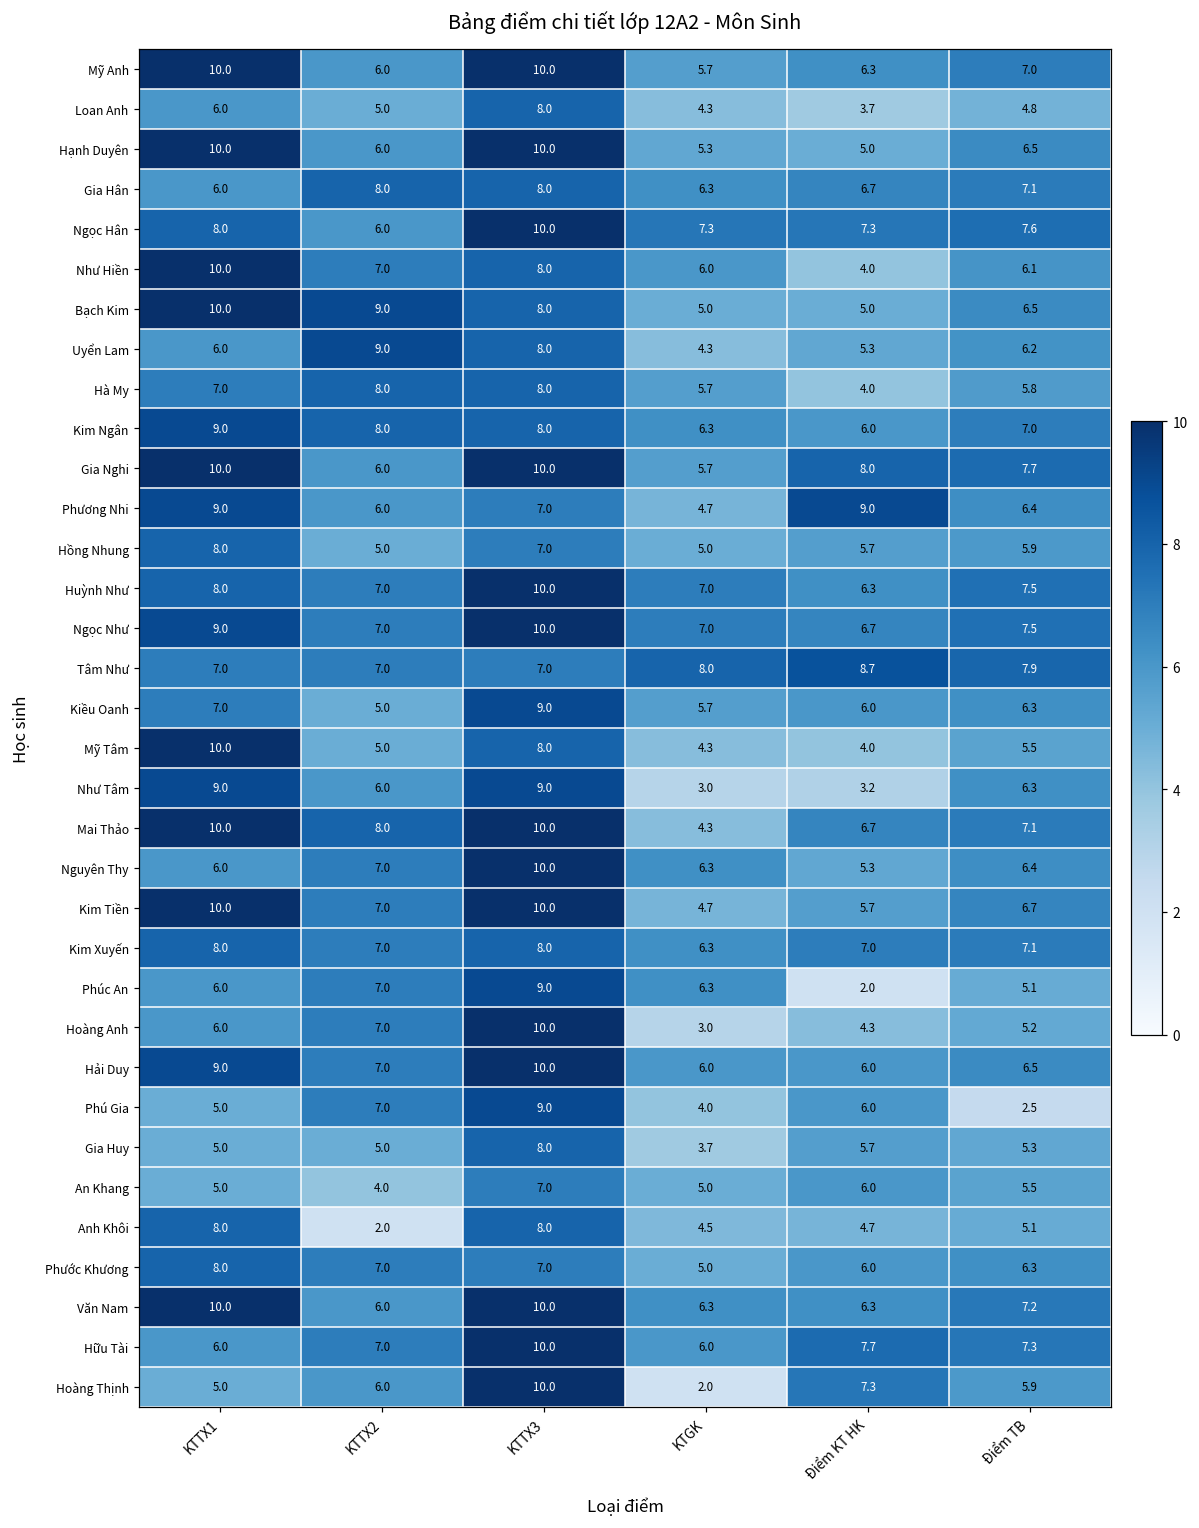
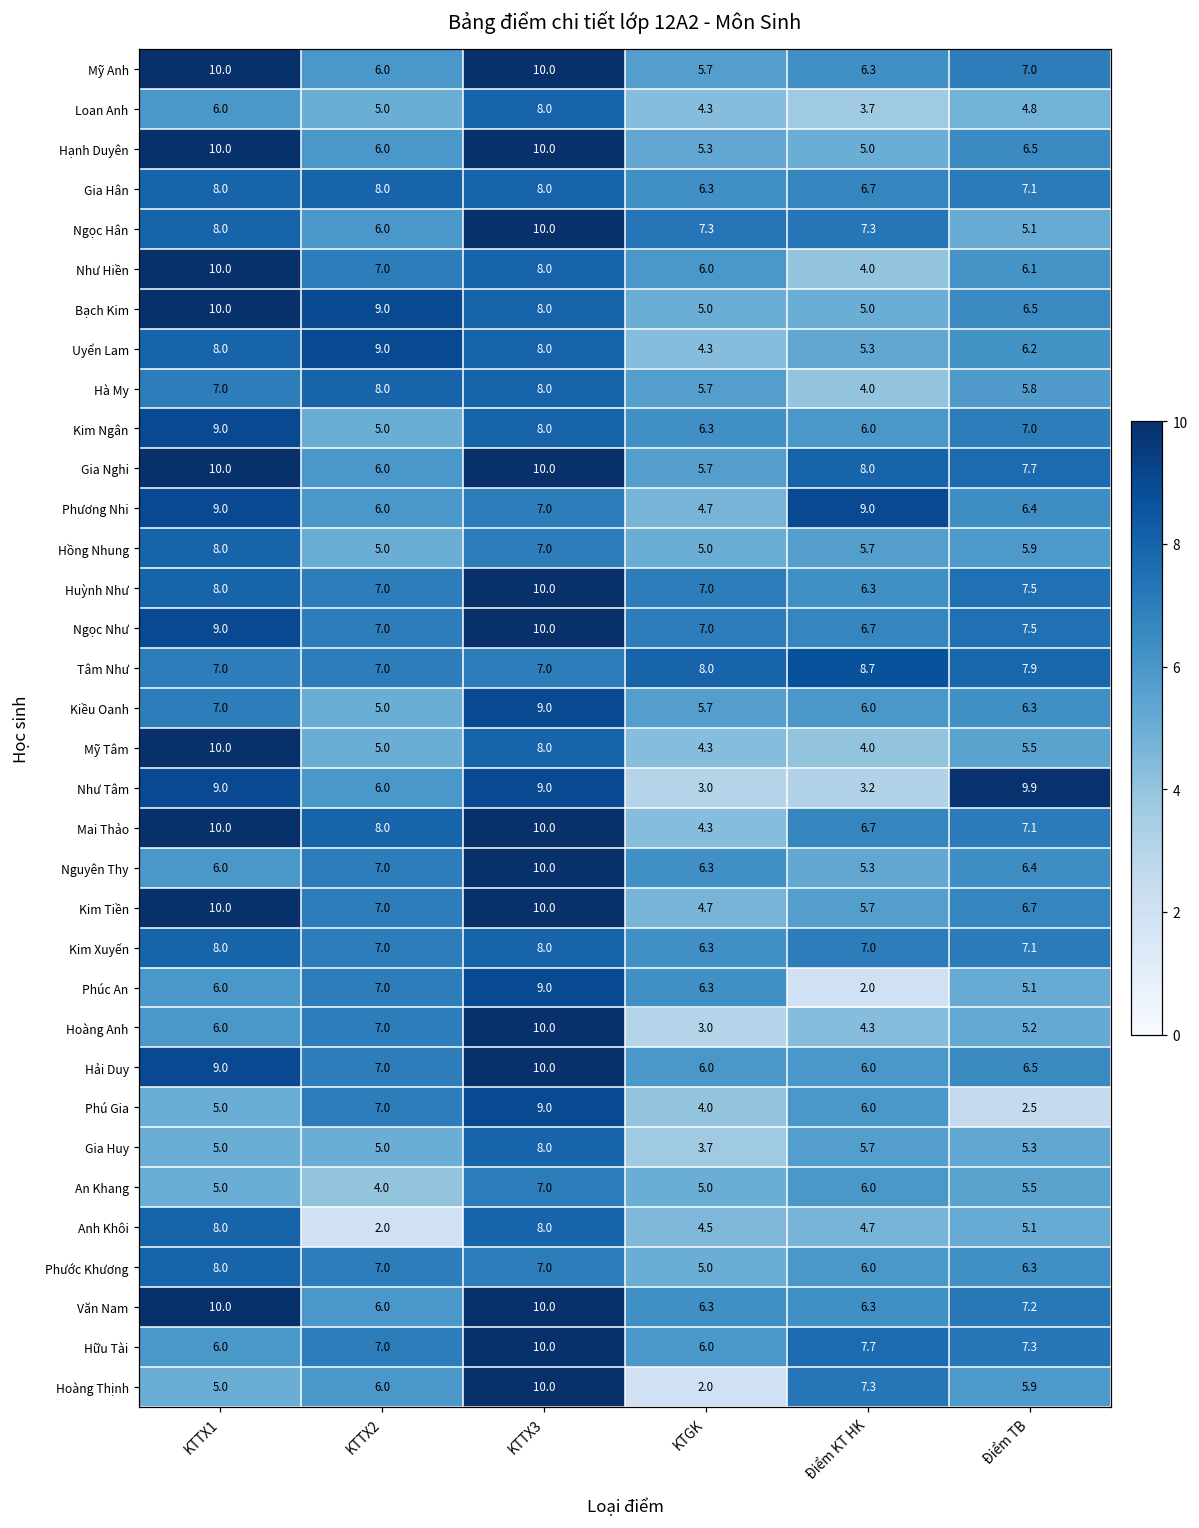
Gia Hân, KTTX1: 6.0 -> 8.0
Ngọc Hân, Điểm TB: 7.6 -> 5.1
Uyển Lam, KTTX1: 6.0 -> 8.0
Kim Ngân, KTTX2: 8.0 -> 5.0
Như Tâm, Điểm TB: 6.3 -> 9.9
